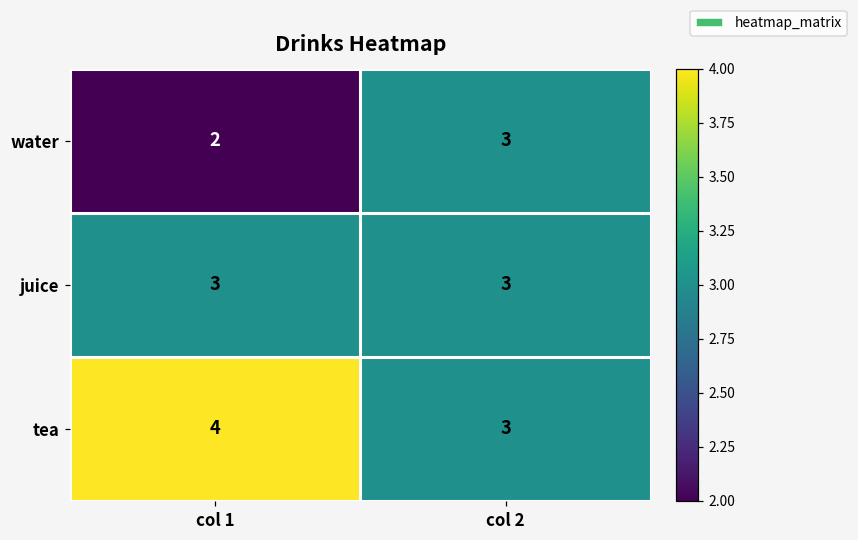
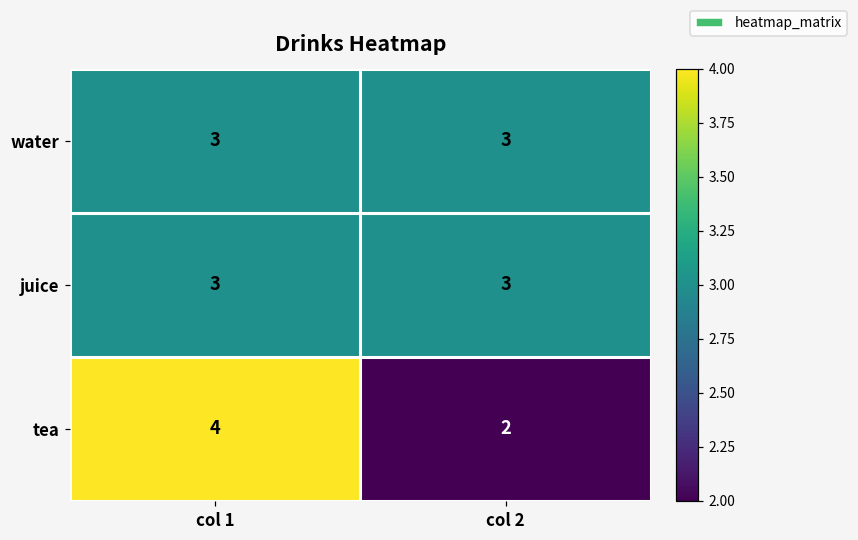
water, col 1: 2 -> 3
tea, col 2: 3 -> 2
